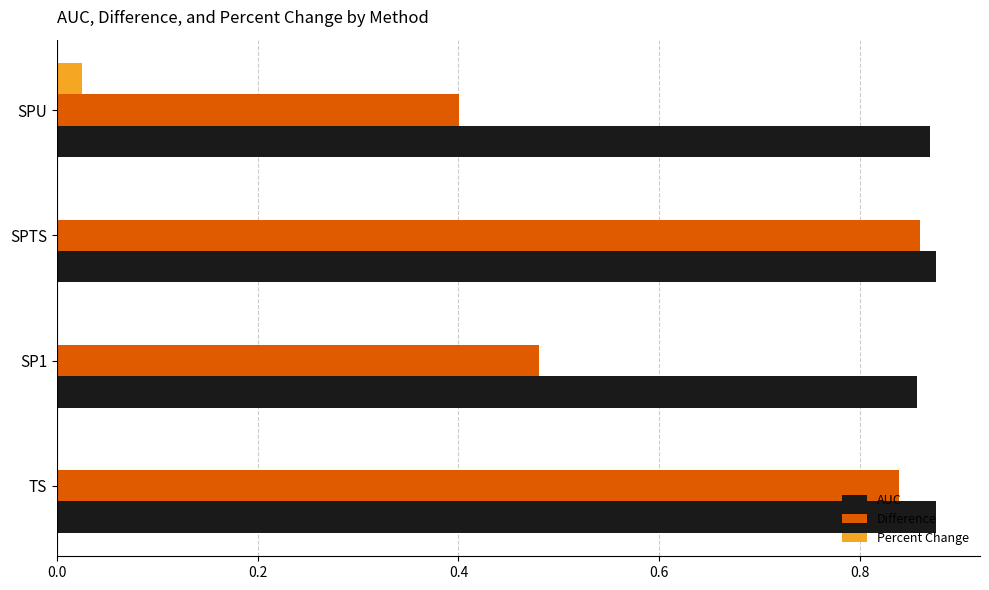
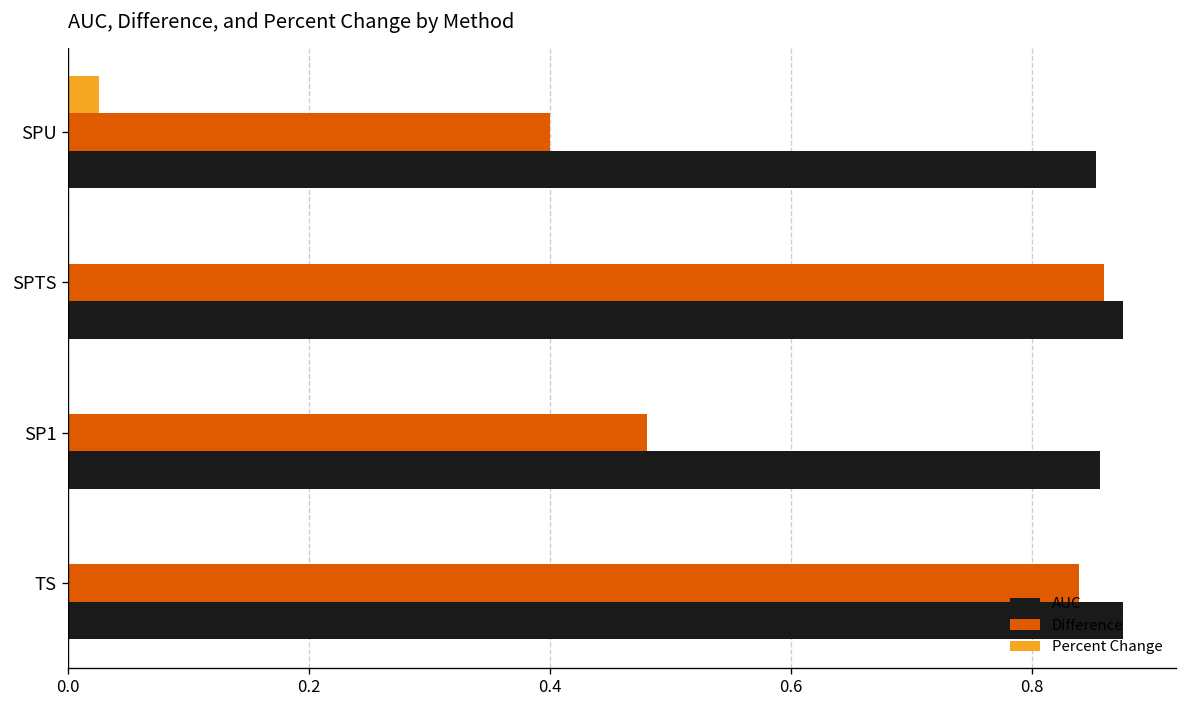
AUC, SPU: 0.870 -> 0.853
